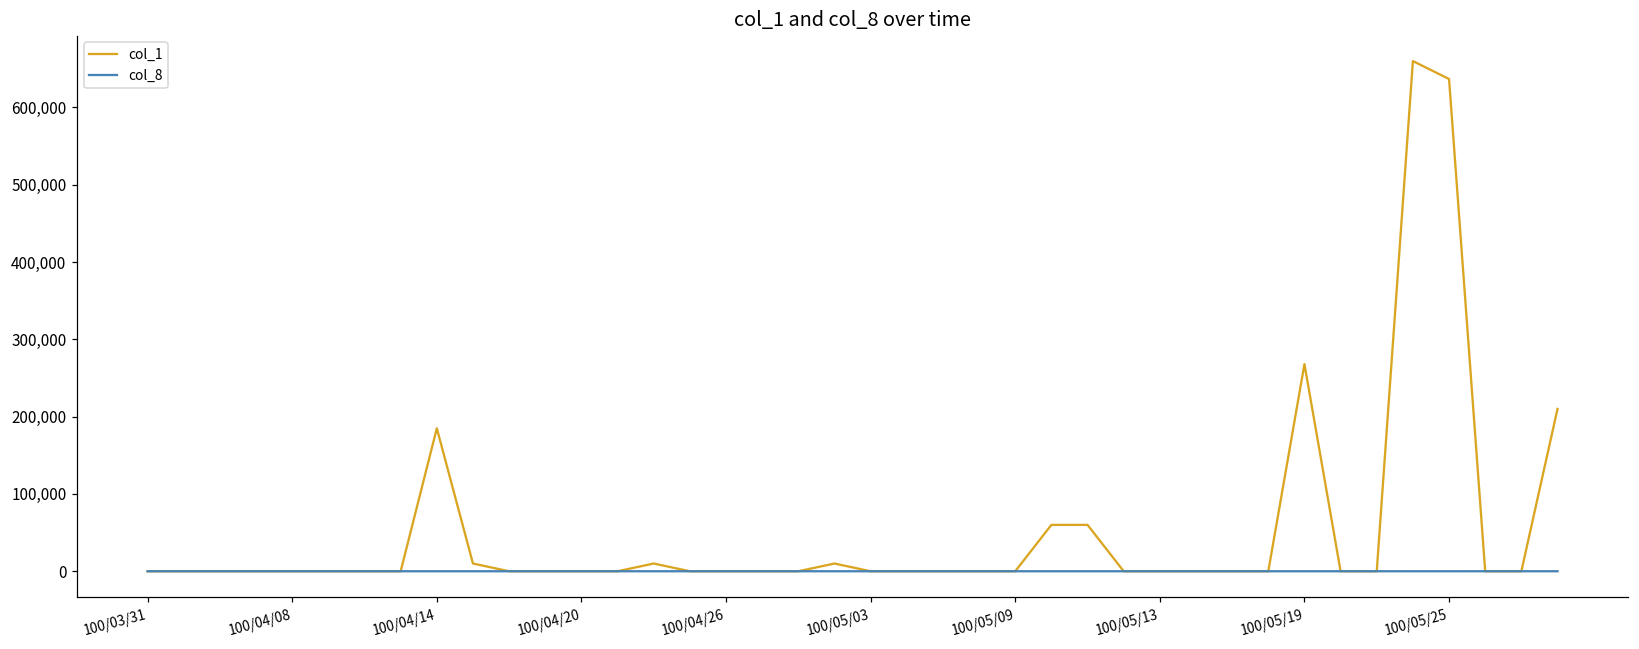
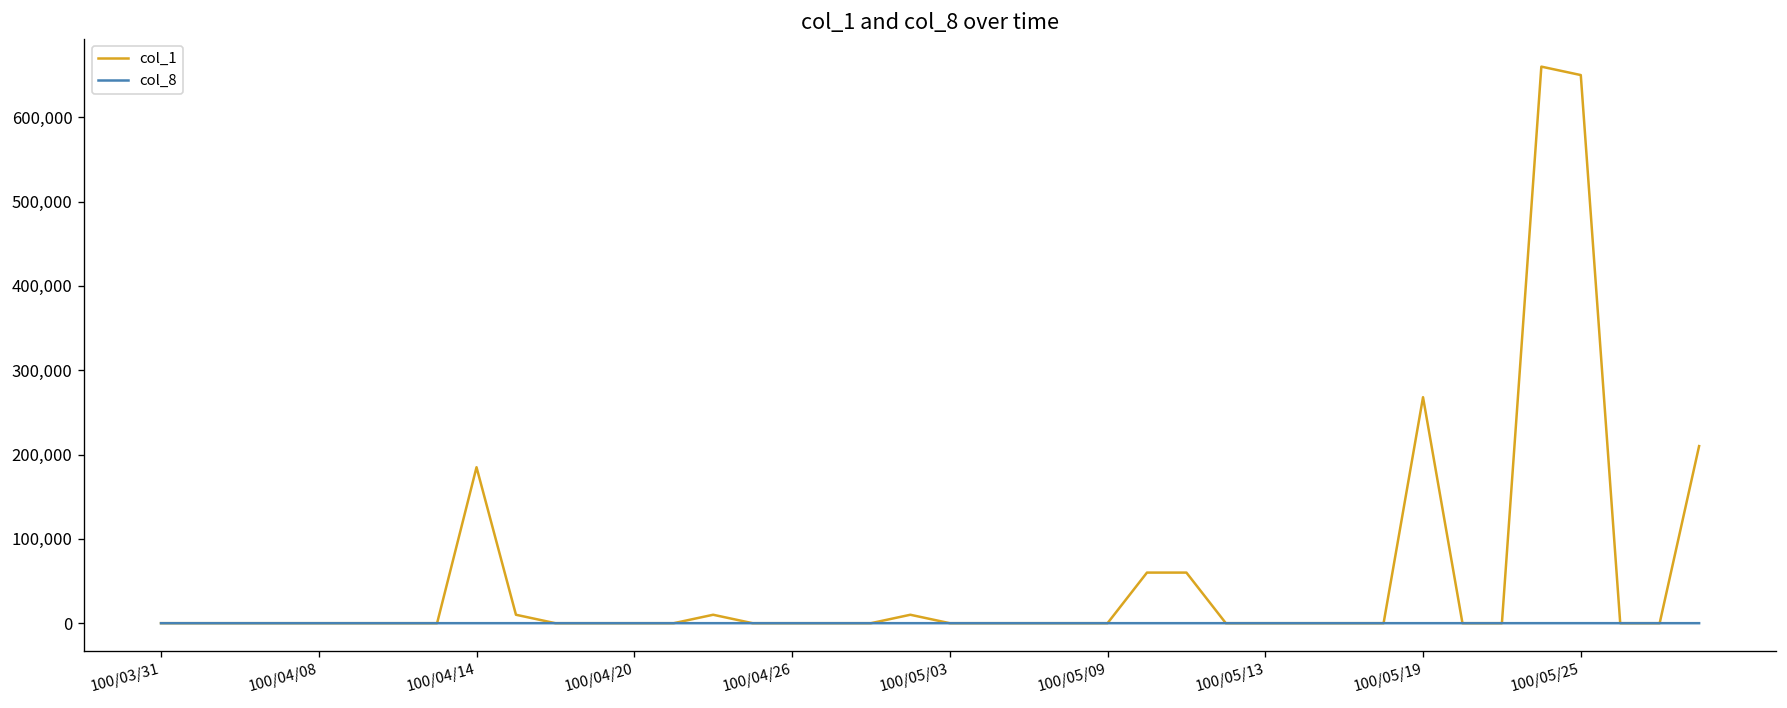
col_1, 100/05/25: 640,000 -> 650,000
